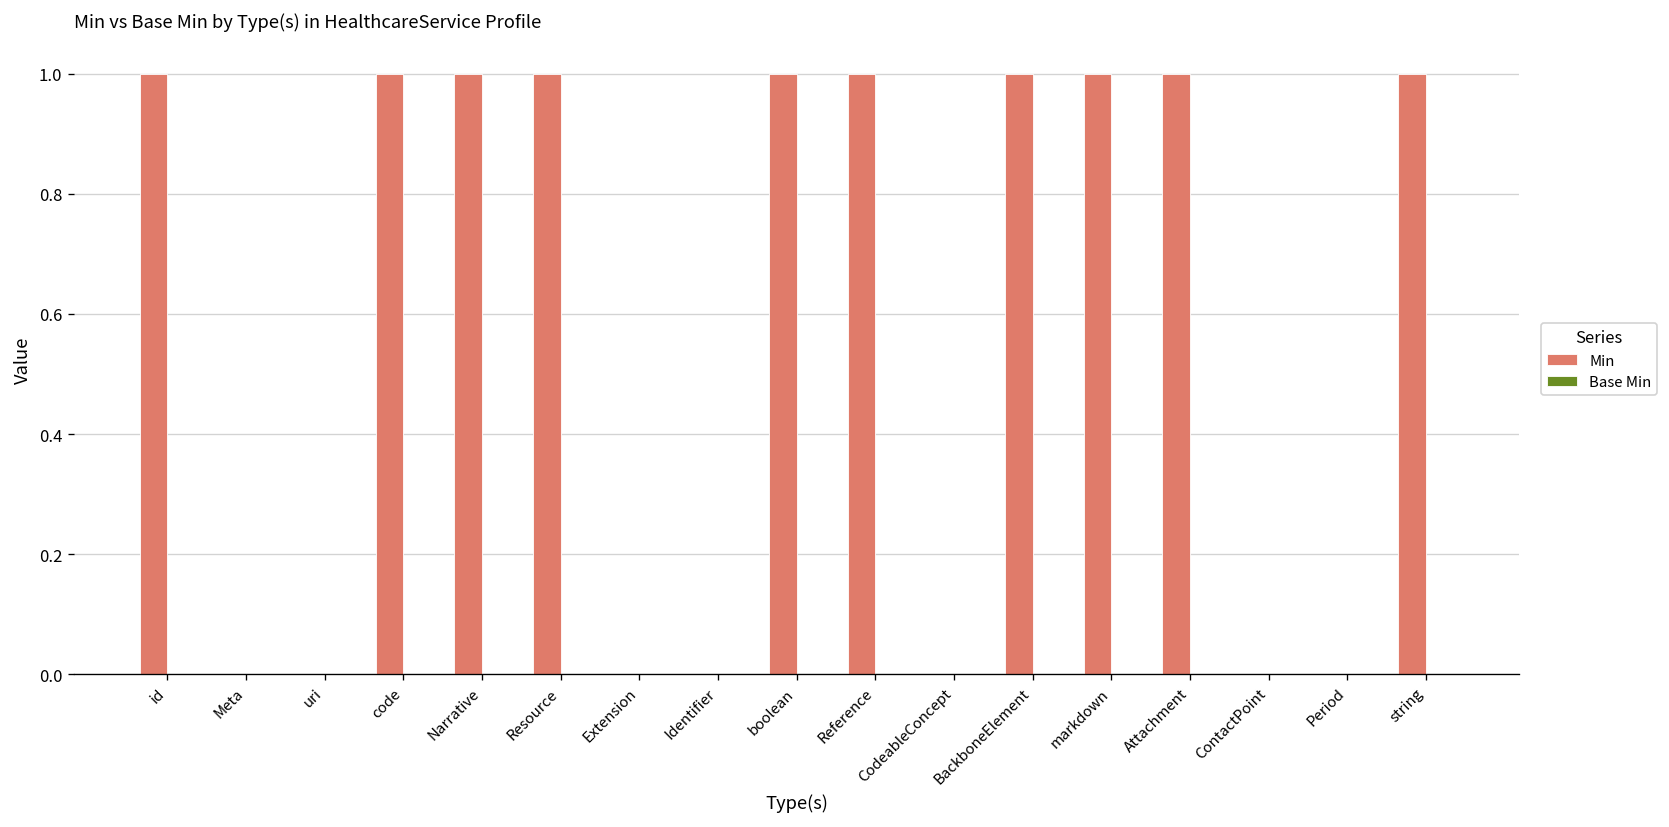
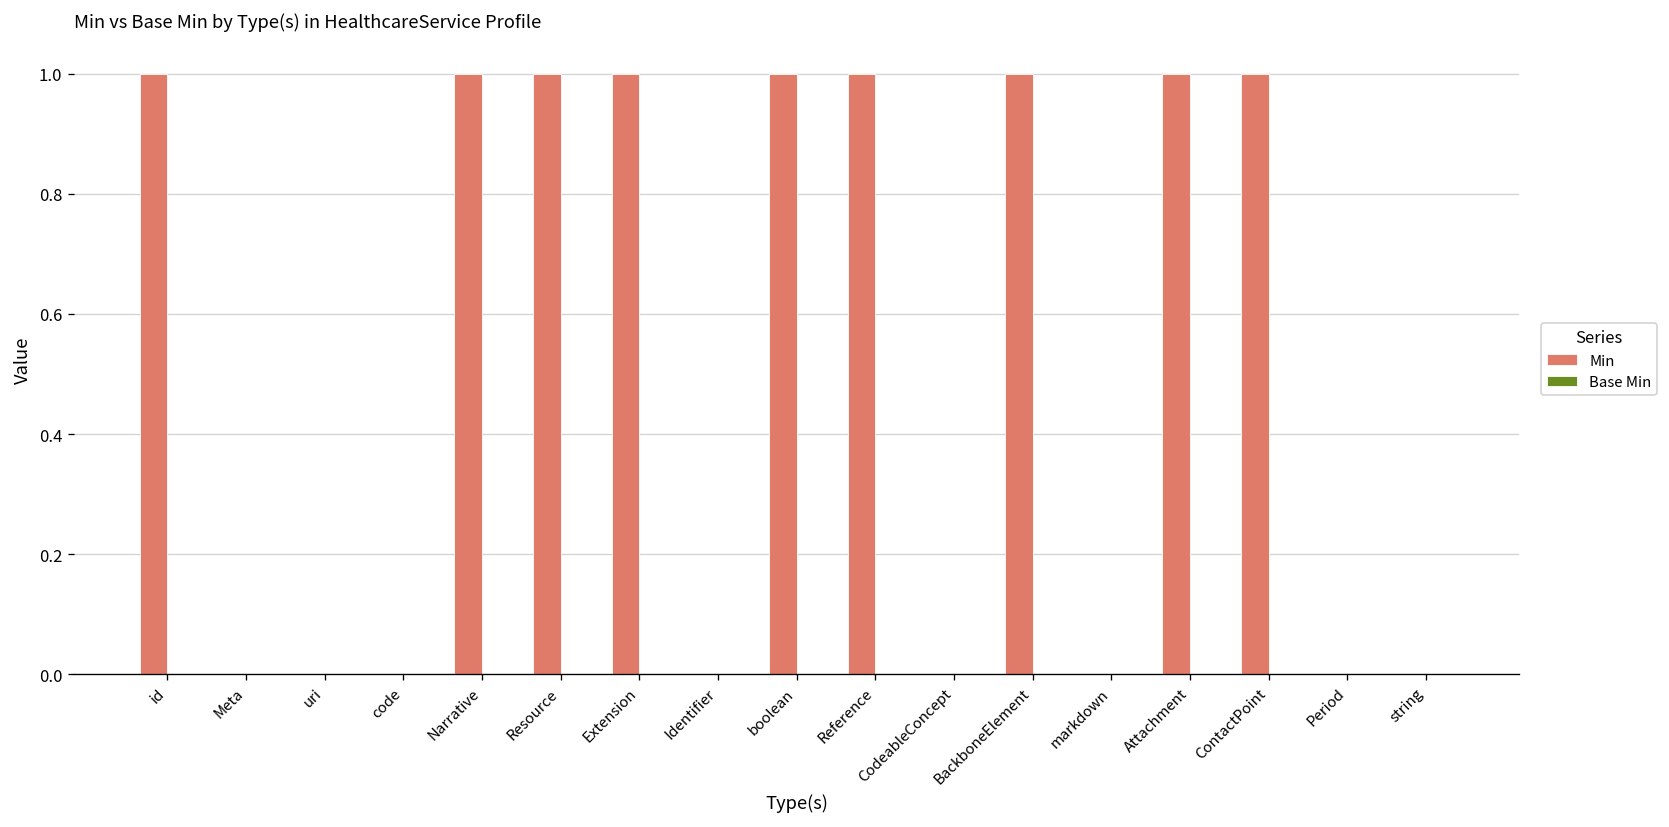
Min, code: 1 -> 0
Min, Extension: 0 -> 1
Min, markdown: 1 -> 0
Min, ContactPoint: 0 -> 1
Min, string: 1 -> 0
